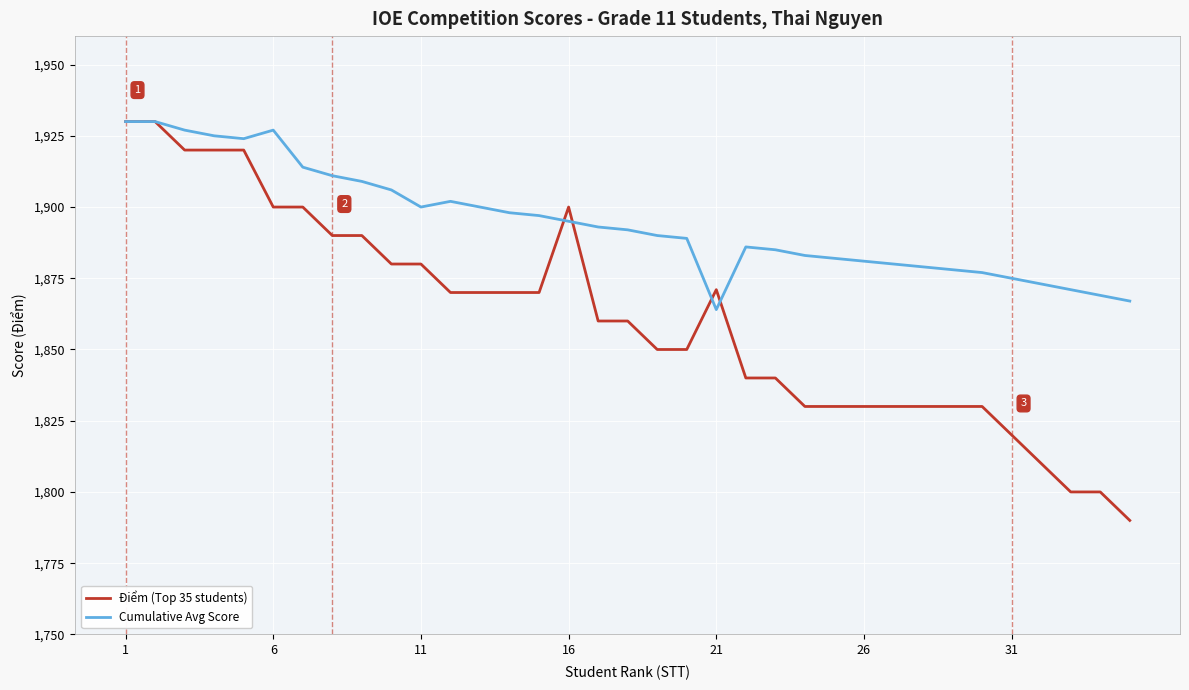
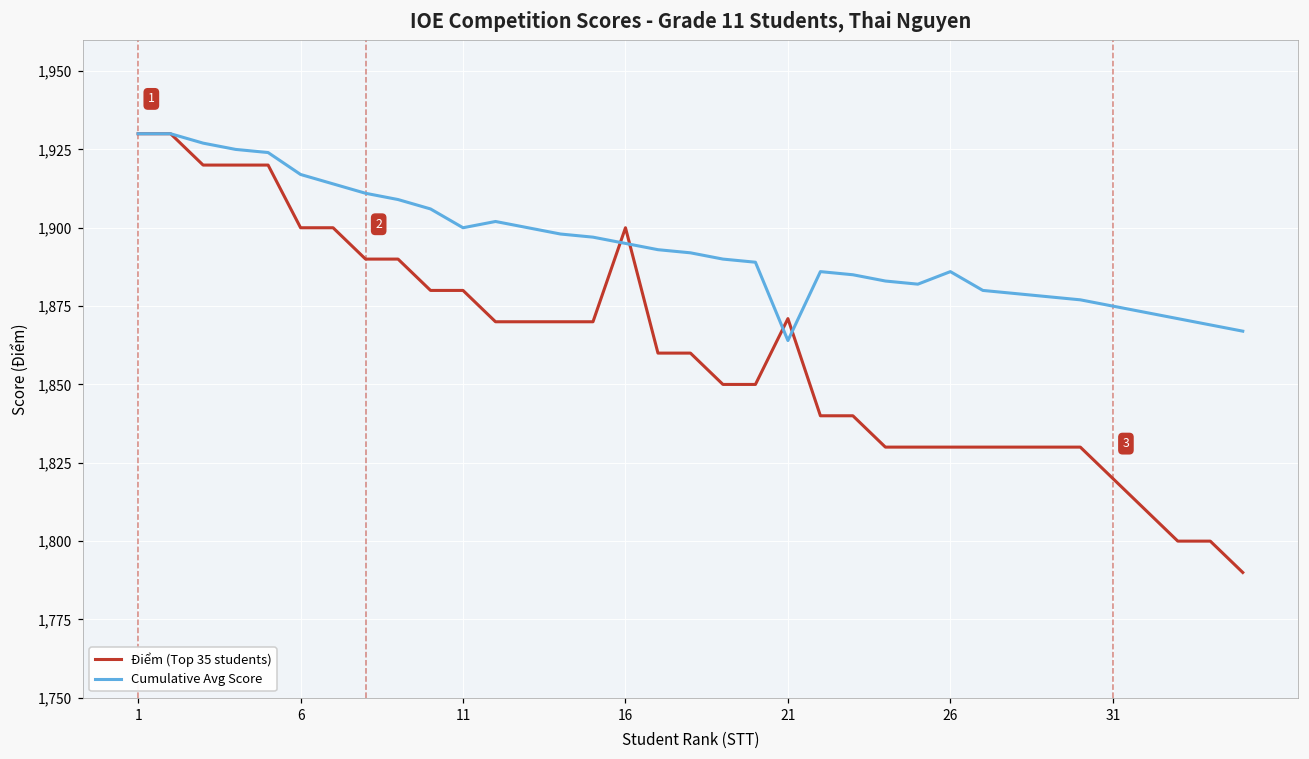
Cumulative Avg Score, 6: 1,927 -> 1,917
Cumulative Avg Score, 26: 1,881 -> 1,886
